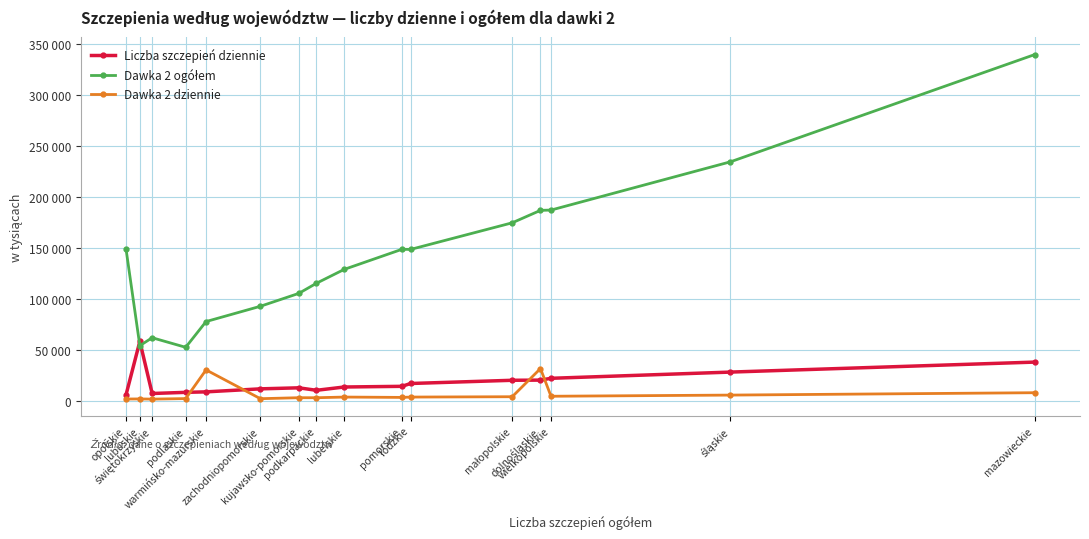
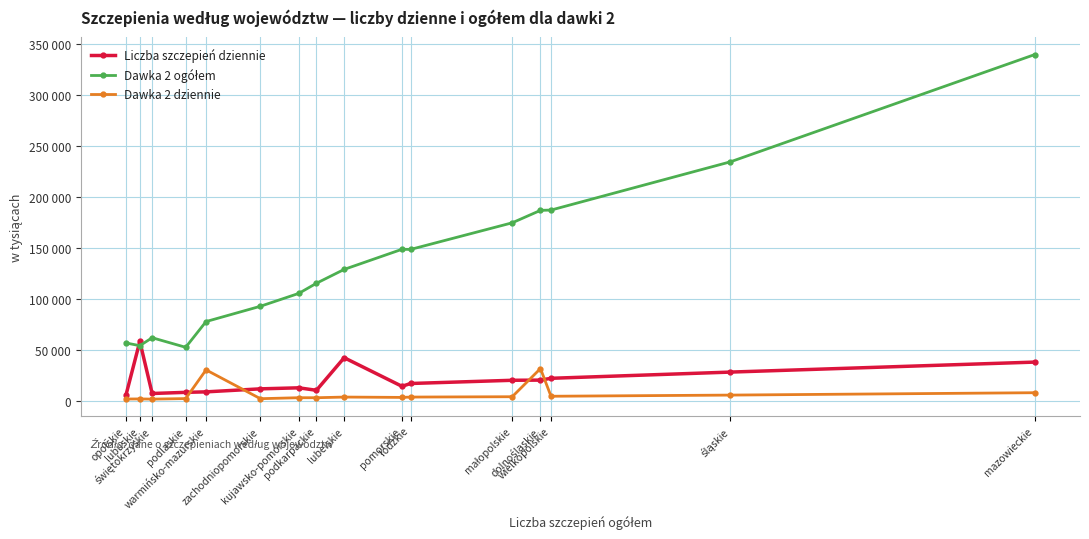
Dawka 2 ogółem, opolskie: 149000 -> 57000
Liczba szczepień dziennie, lubelskie: 13000 -> 42000
